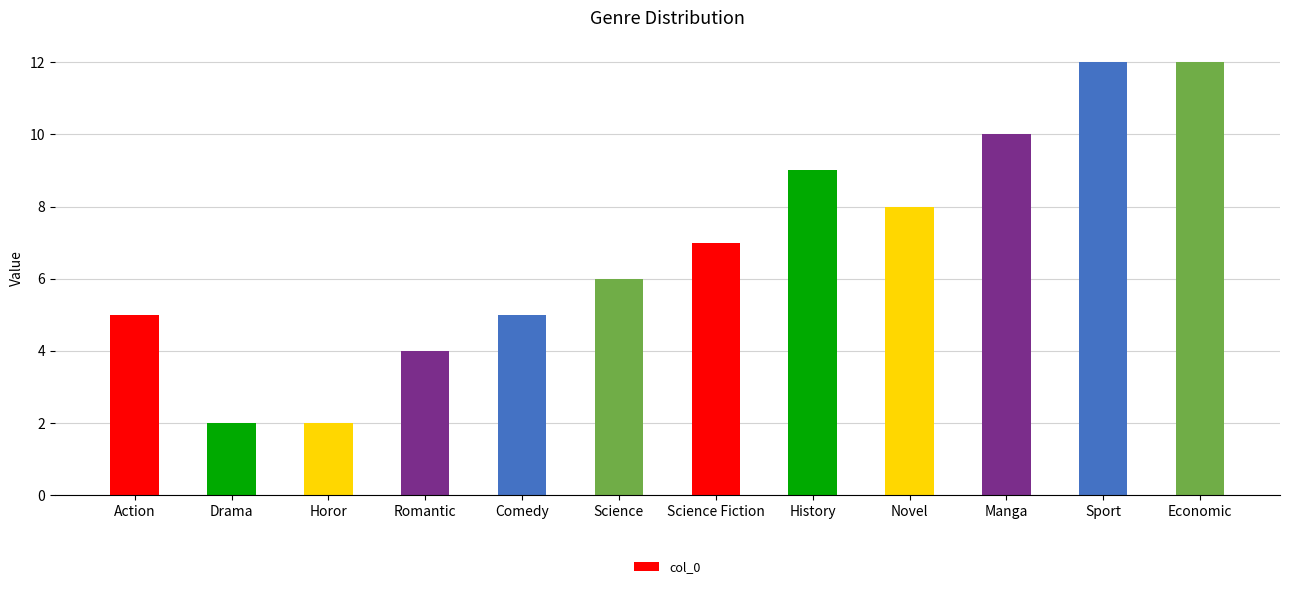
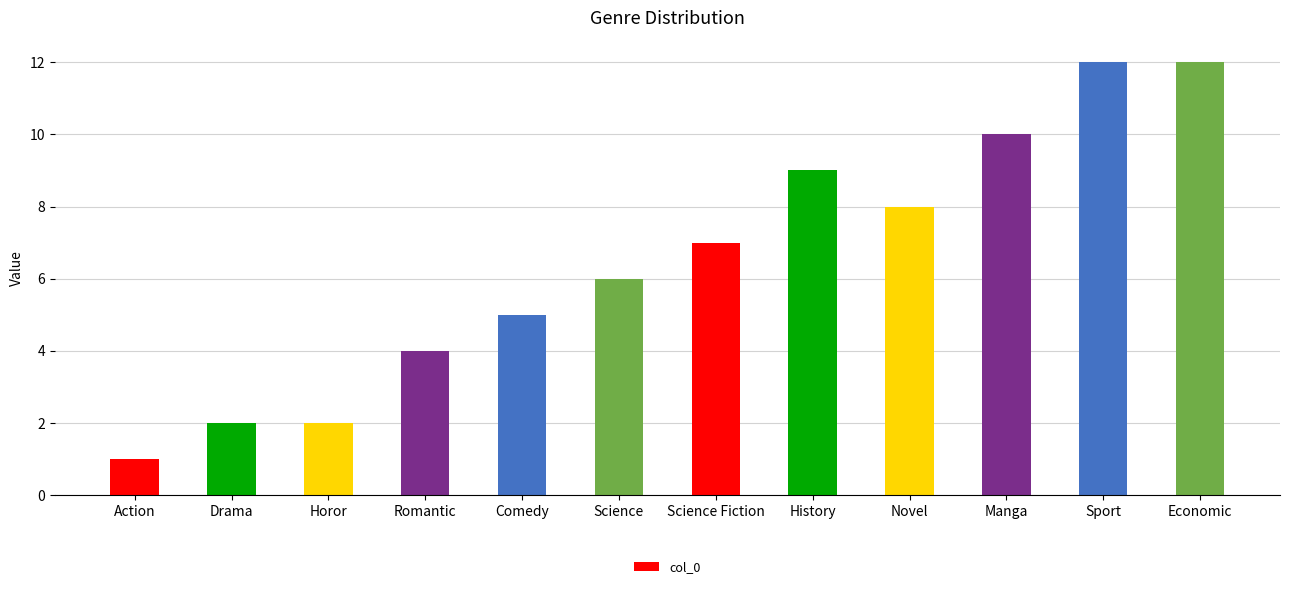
Action: 5 -> 1
